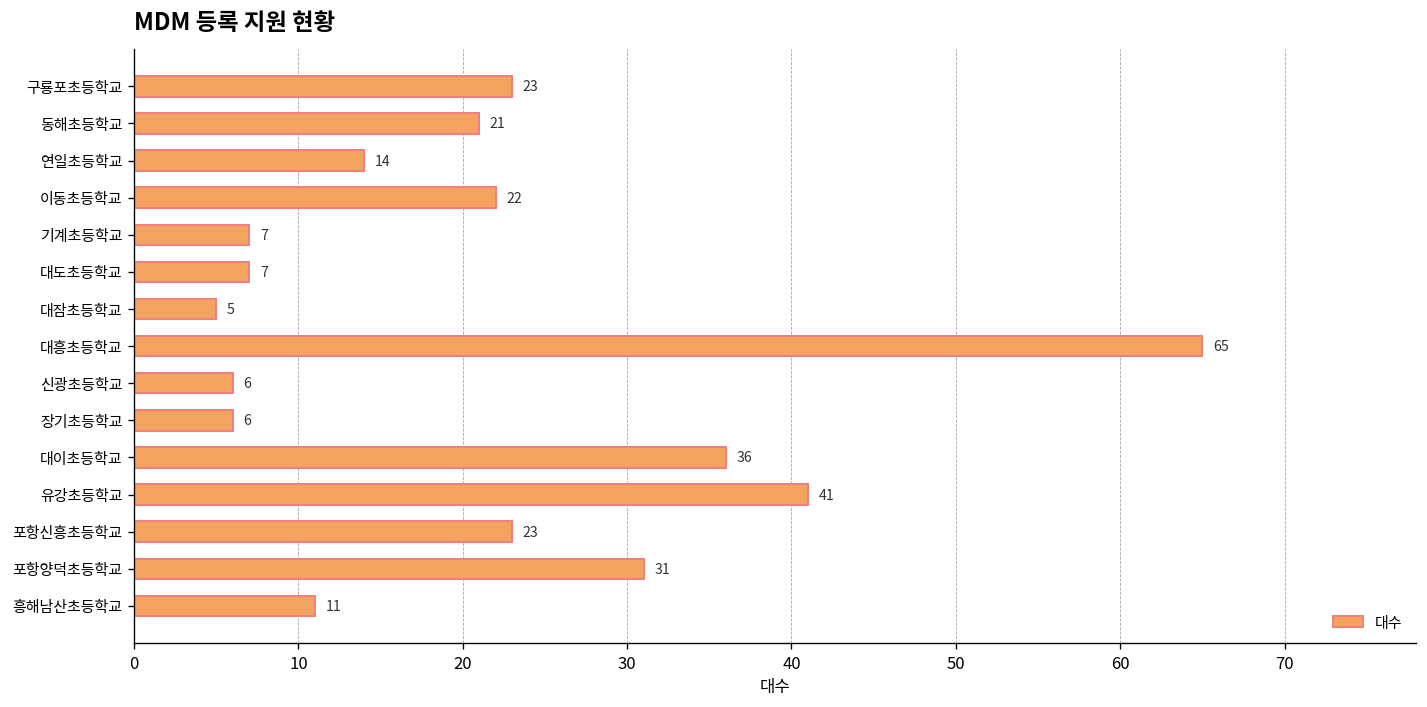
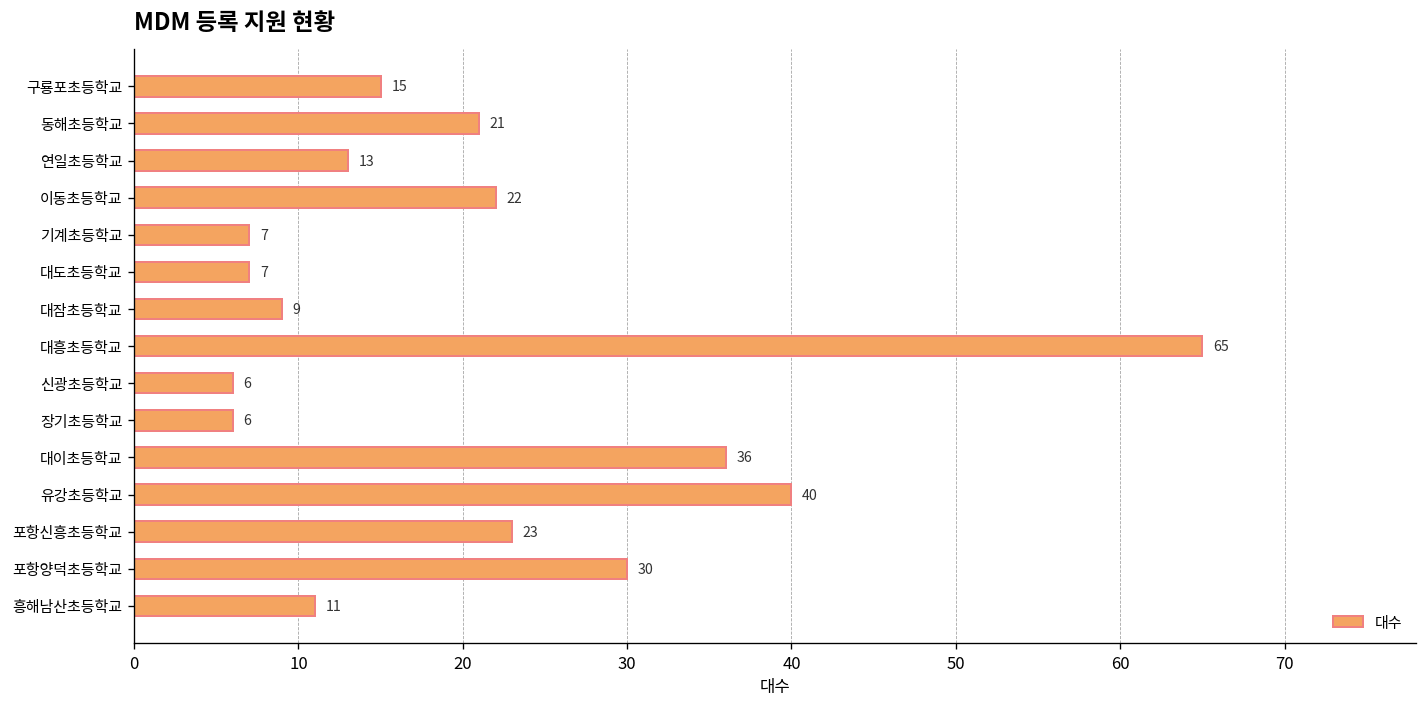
구룡포초등학교: 23 -> 15
연일초등학교: 14 -> 13
대잠초등학교: 5 -> 9
유강초등학교: 41 -> 40
포항양덕초등학교: 31 -> 30
